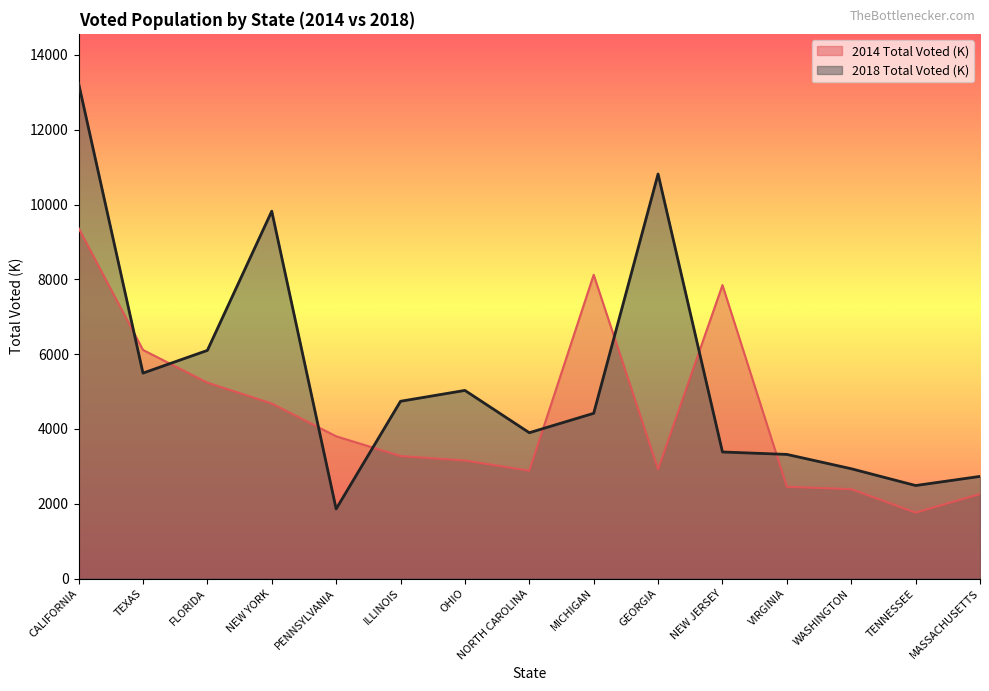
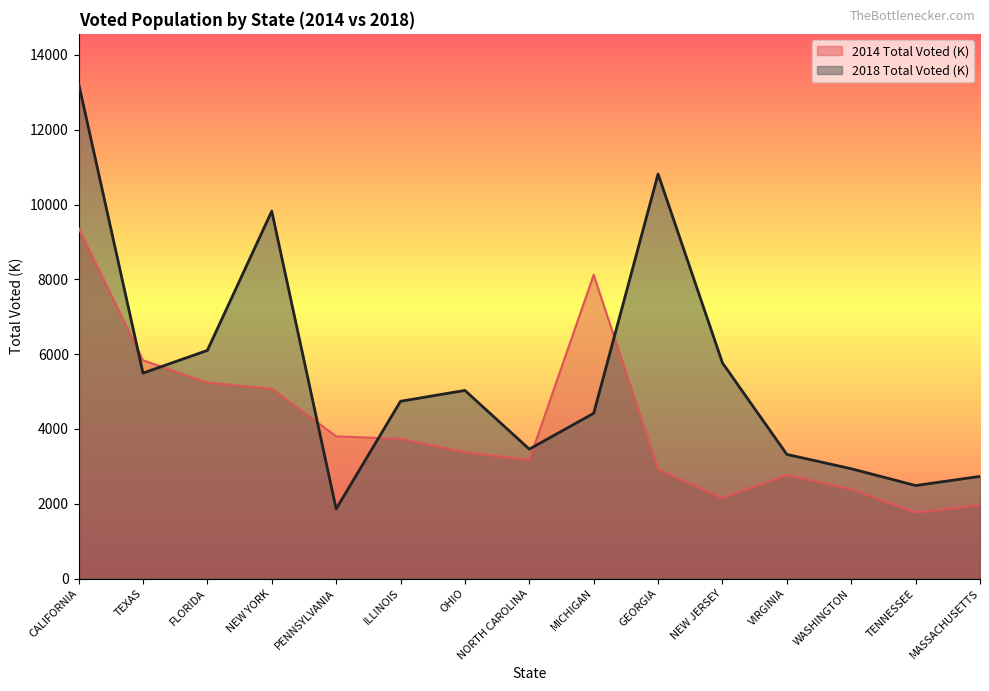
2014 Total Voted (K), TEXAS: 6100 -> 5800
2014 Total Voted (K), NEW YORK: 4700 -> 5100
2014 Total Voted (K), ILLINOIS: 3300 -> 3700
2014 Total Voted (K), OHIO: 3200 -> 3400
2014 Total Voted (K), NORTH CAROLINA: 2900 -> 3200
2018 Total Voted (K), NORTH CAROLINA: 3900 -> 3500
2014 Total Voted (K), NEW JERSEY: 7800 -> 2200
2018 Total Voted (K), NEW JERSEY: 3400 -> 5800
2014 Total Voted (K), VIRGINIA: 2500 -> 2800
2014 Total Voted (K), MASSACHUSETTS: 2300 -> 2000
